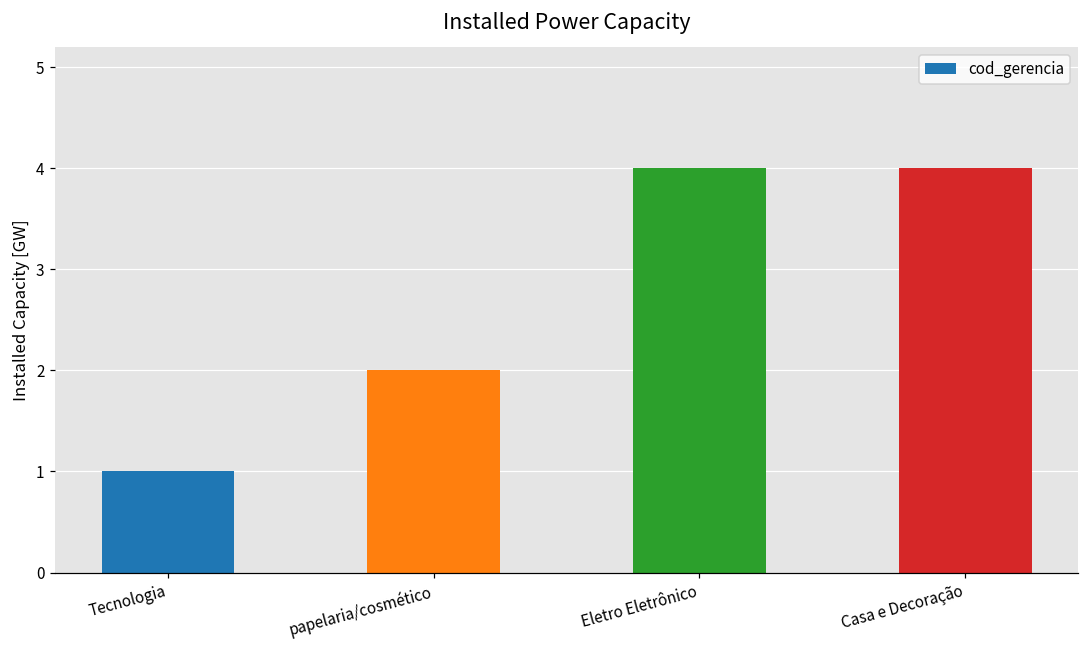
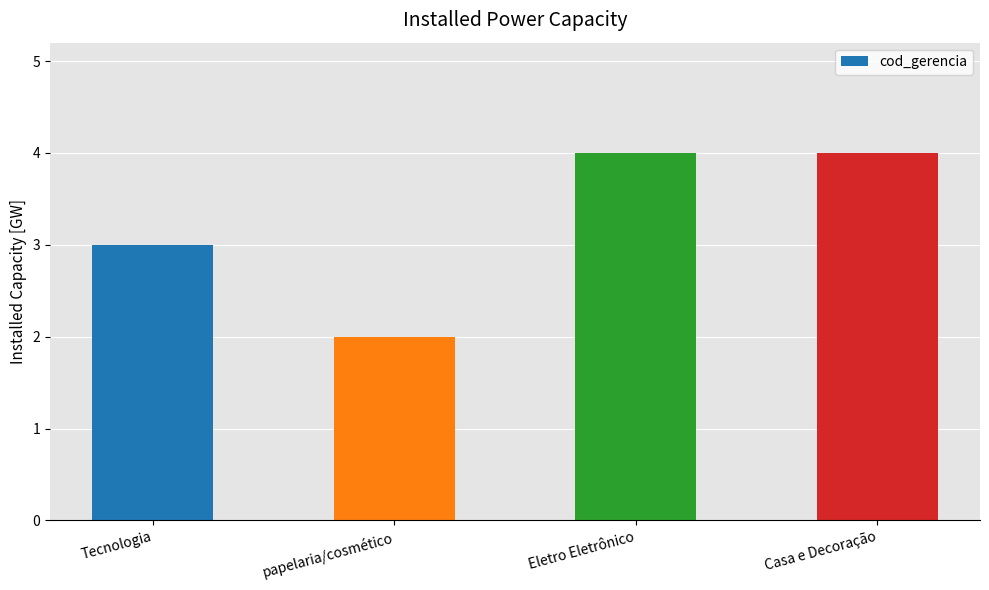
Tecnologia: 1 -> 3
